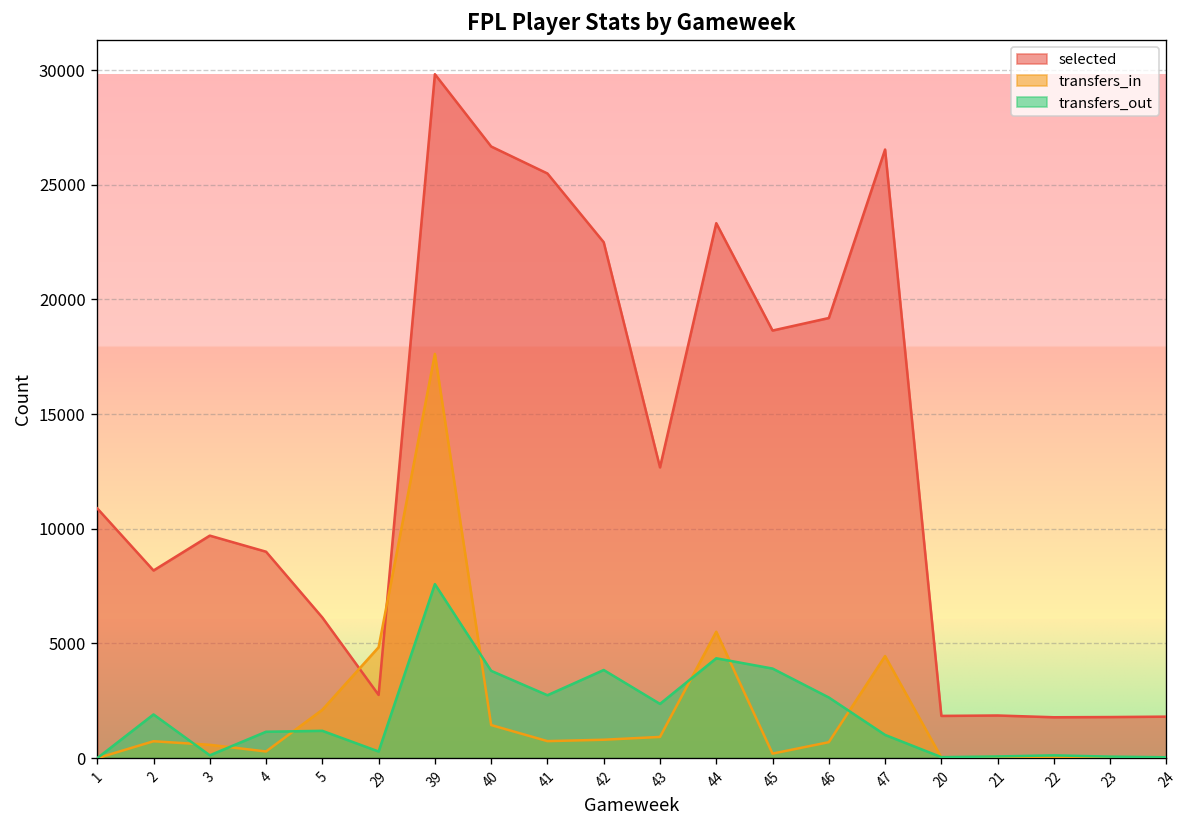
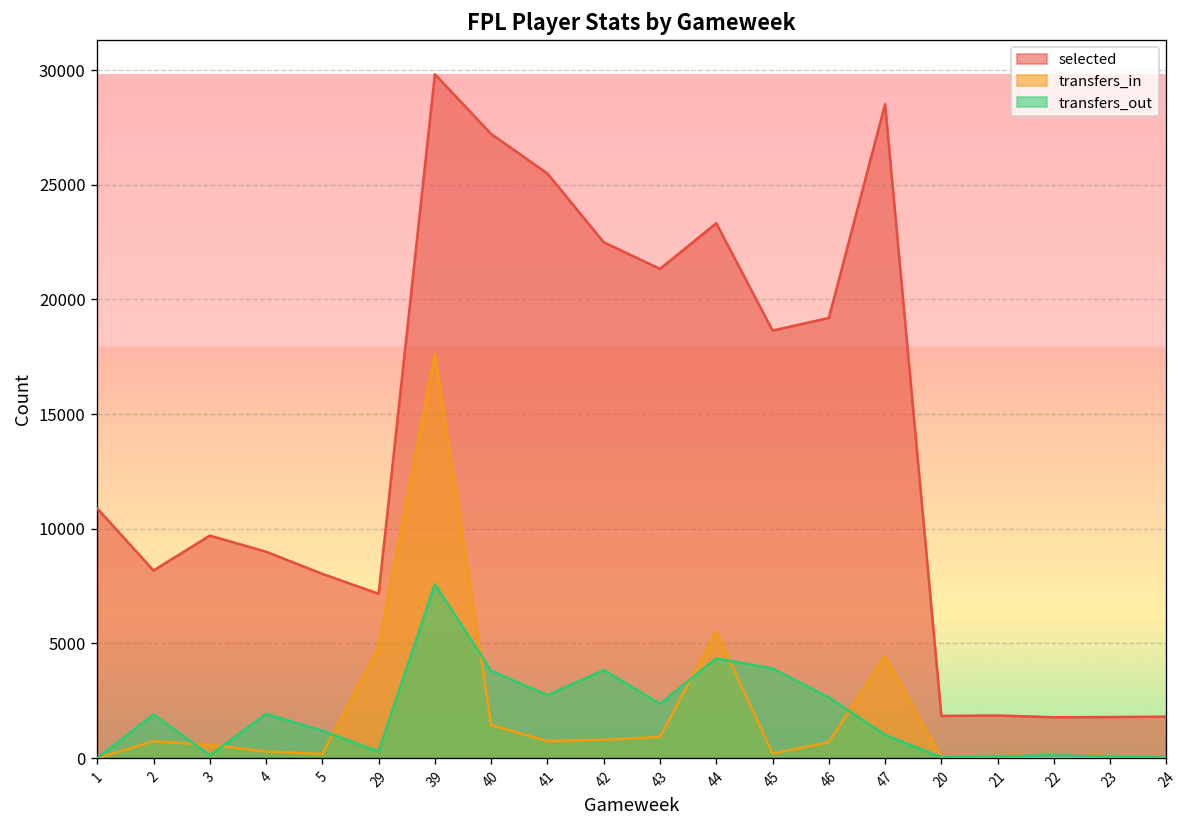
transfers_out, 4: 1200 -> 1900
selected, 5: 6100 -> 8000
transfers_in, 5: 2100 -> 200
selected, 29: 2800 -> 7200
selected, 40: 26700 -> 27200
selected, 43: 12700 -> 21300
selected, 47: 26500 -> 28500
